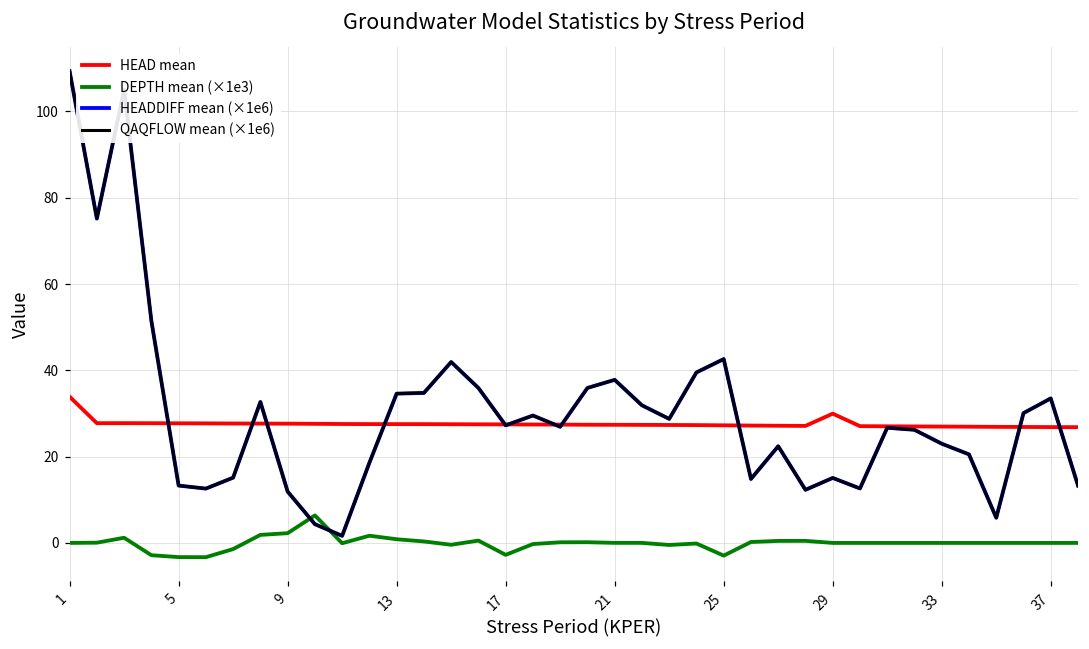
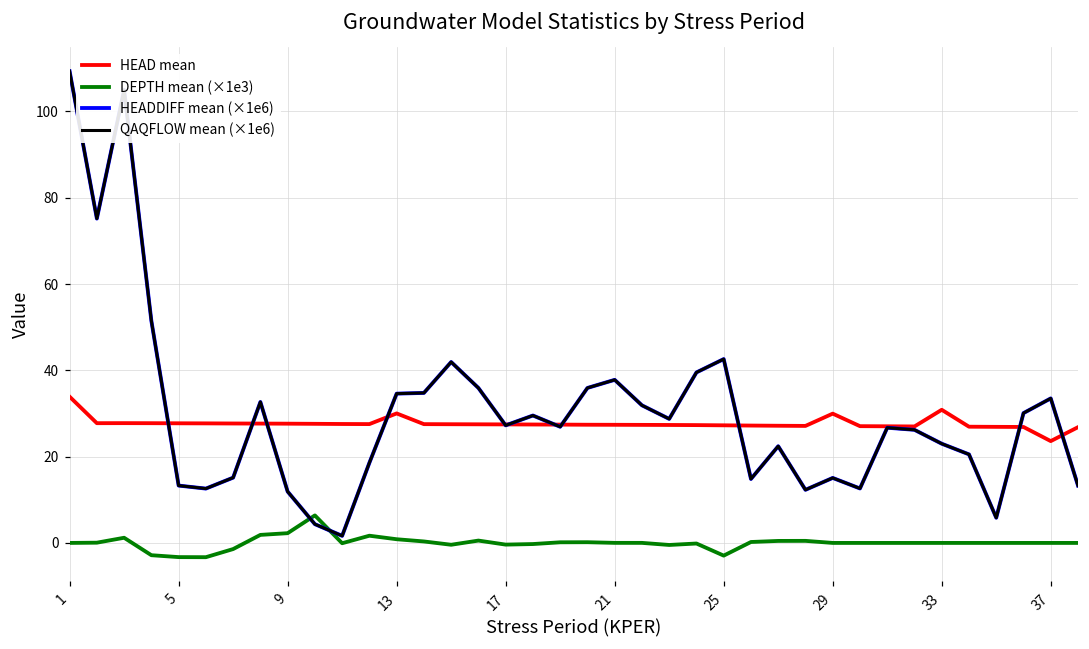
HEAD mean, 13: 28 -> 30
DEPTH mean (×1e3), 17: -3 -> 0
HEAD mean, 33: 27 -> 31
HEAD mean, 37: 27 -> 24
